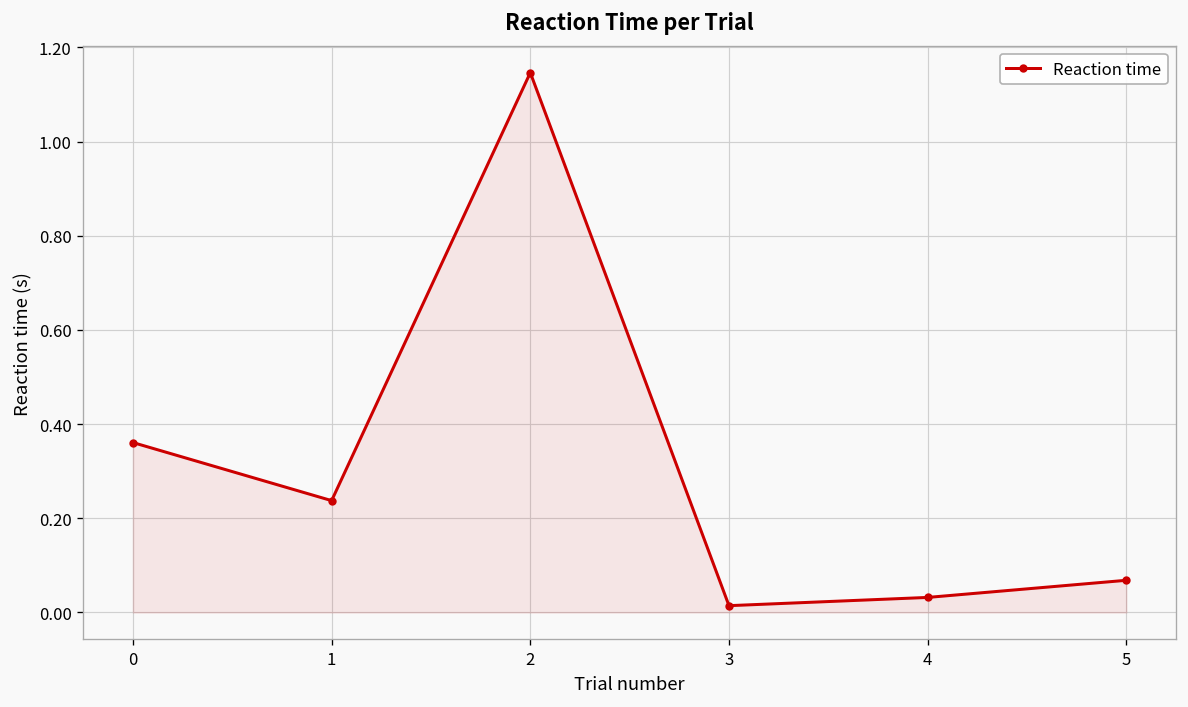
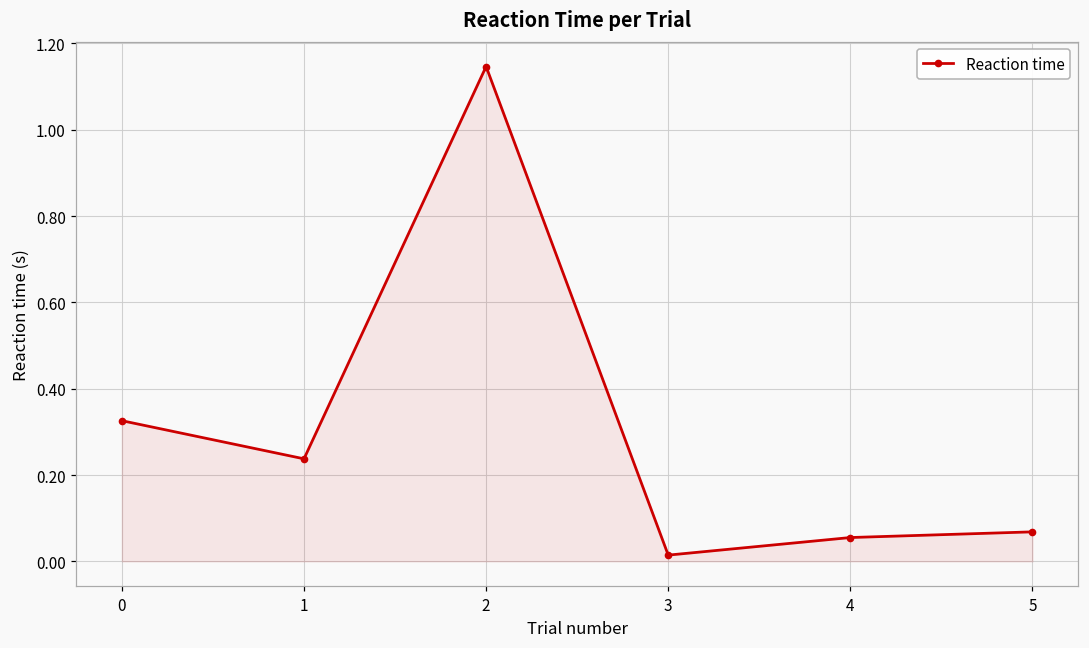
0: 0.36 -> 0.33
4: 0.03 -> 0.06
